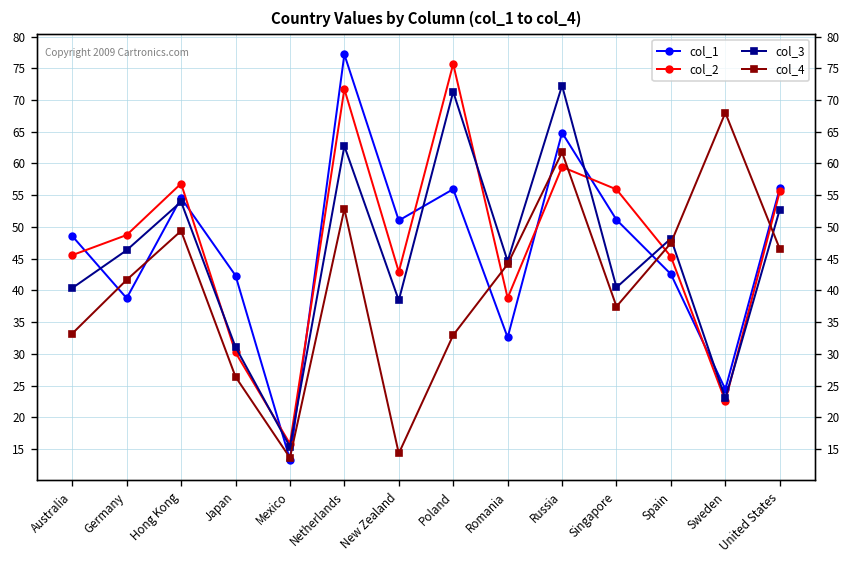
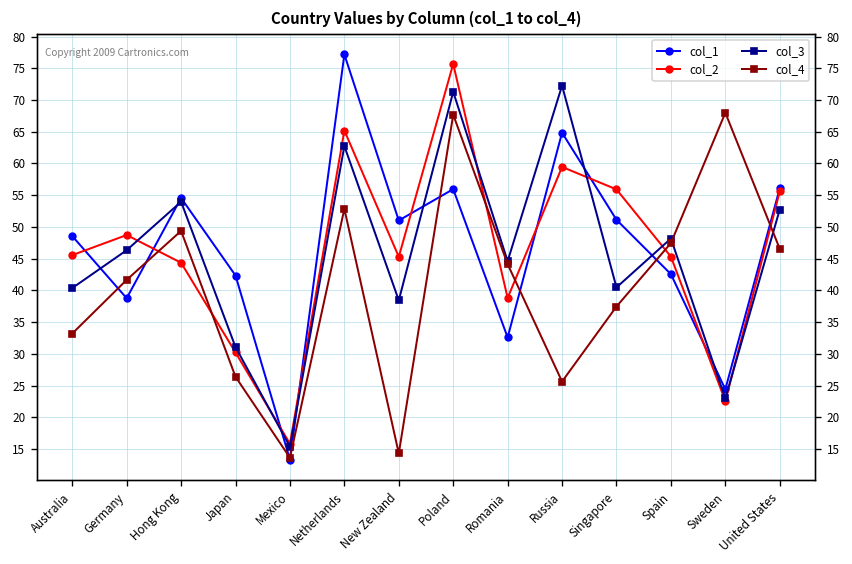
col_2, Hong Kong: 57 -> 44
col_2, Netherlands: 72 -> 65
col_2, New Zealand: 43 -> 45
col_4, Poland: 33 -> 68
col_4, Russia: 62 -> 26
